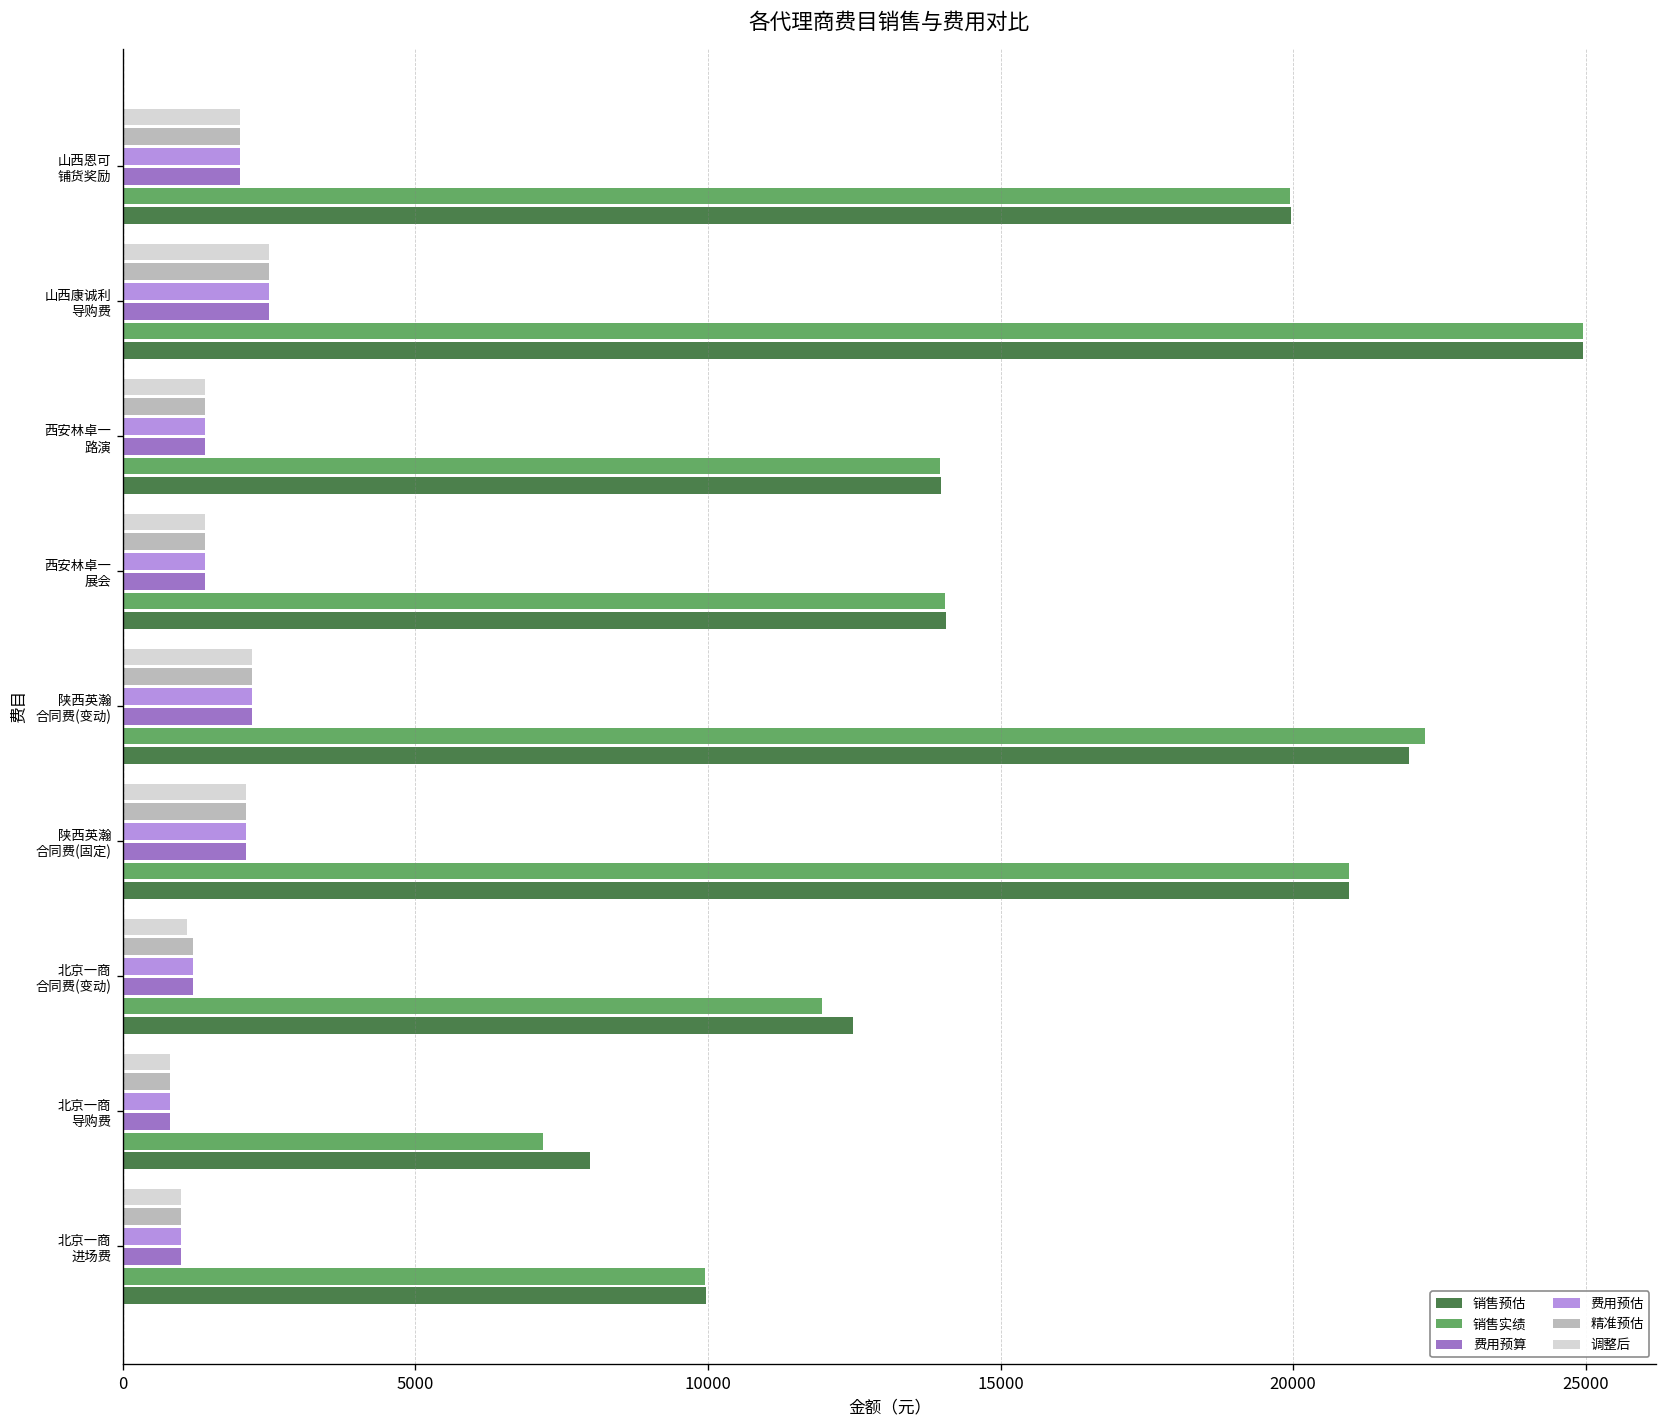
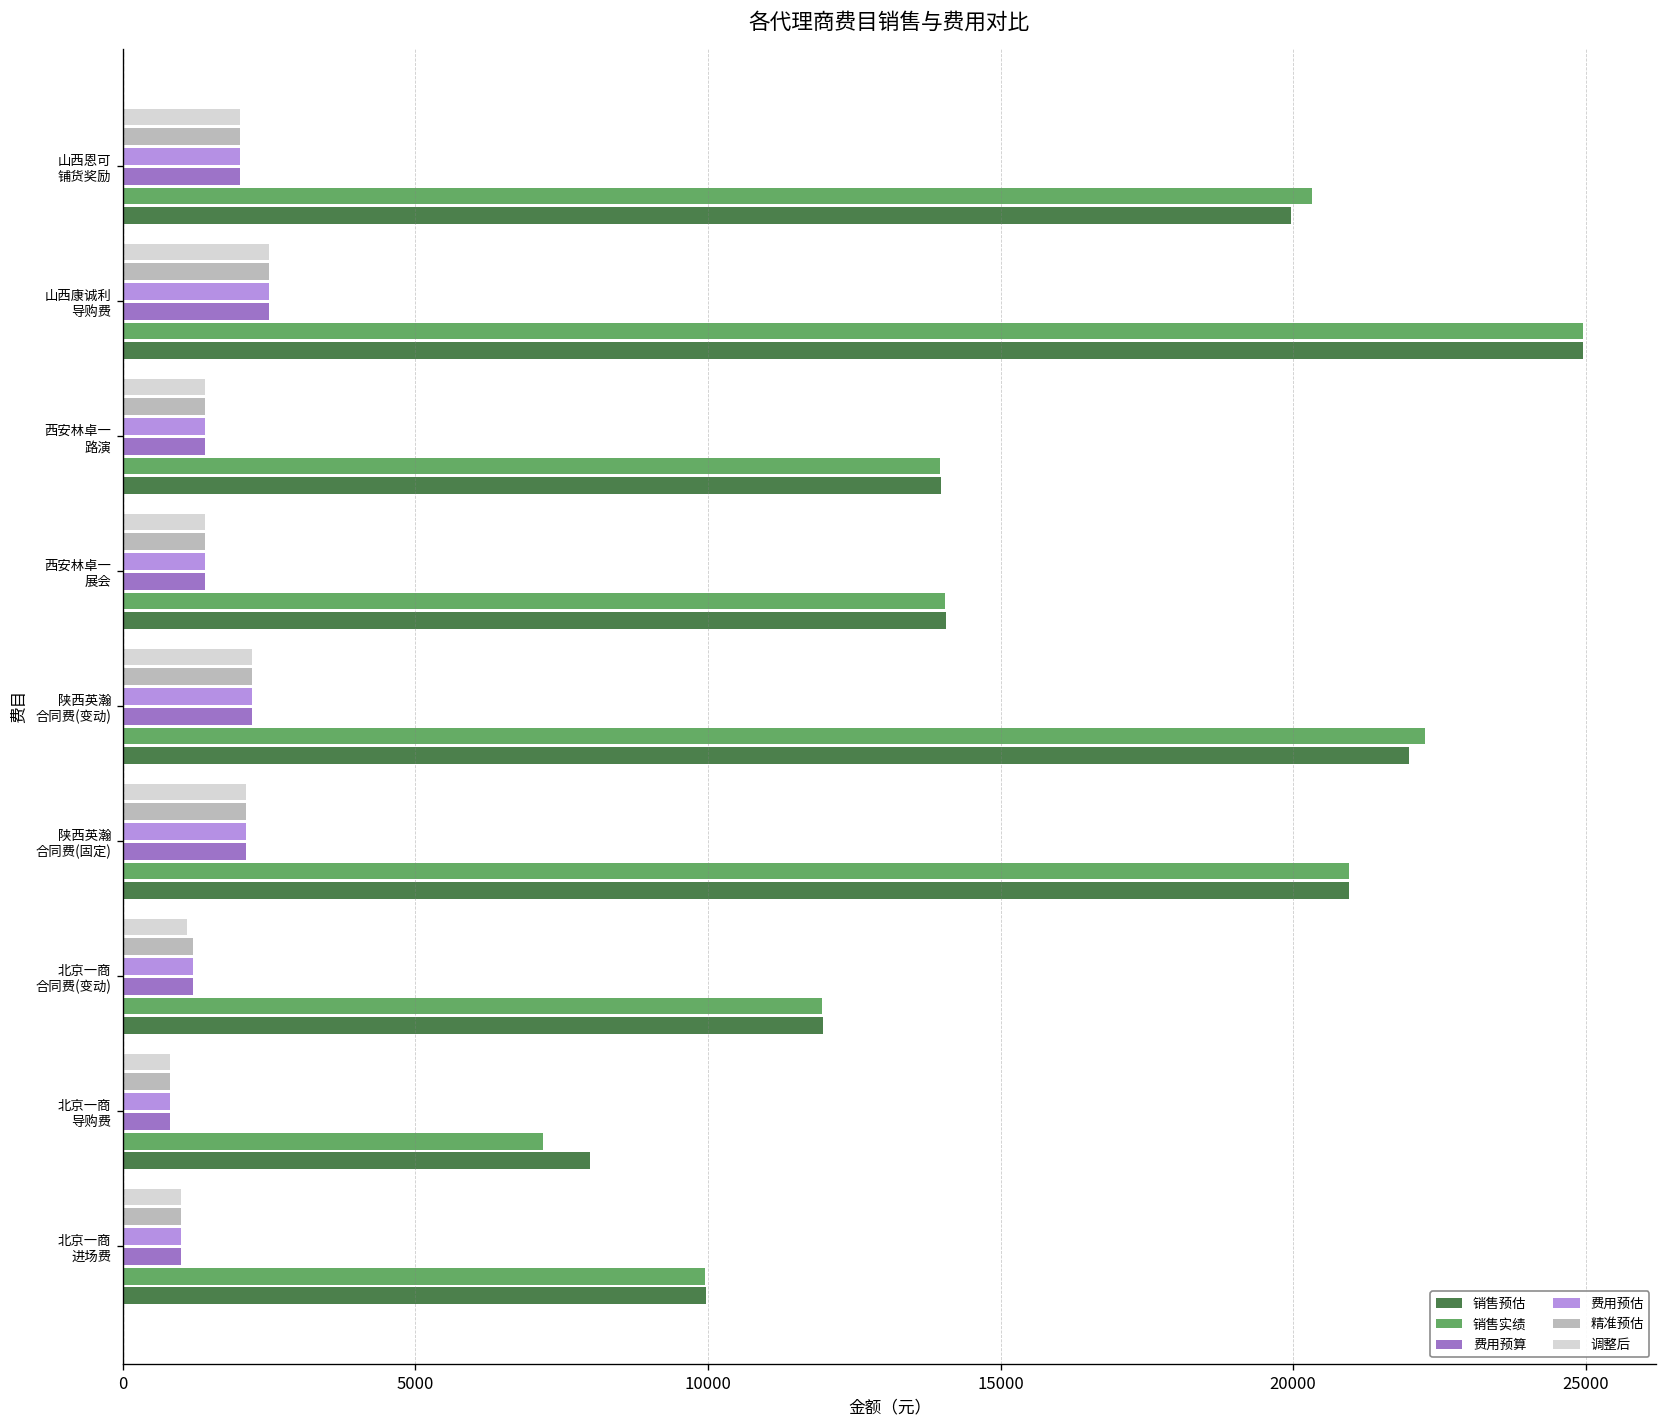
销售实绩, 山西恩可 铺货奖励: 19900 -> 20300
销售预估, 北京一商 合同费(变动): 12500 -> 12000
